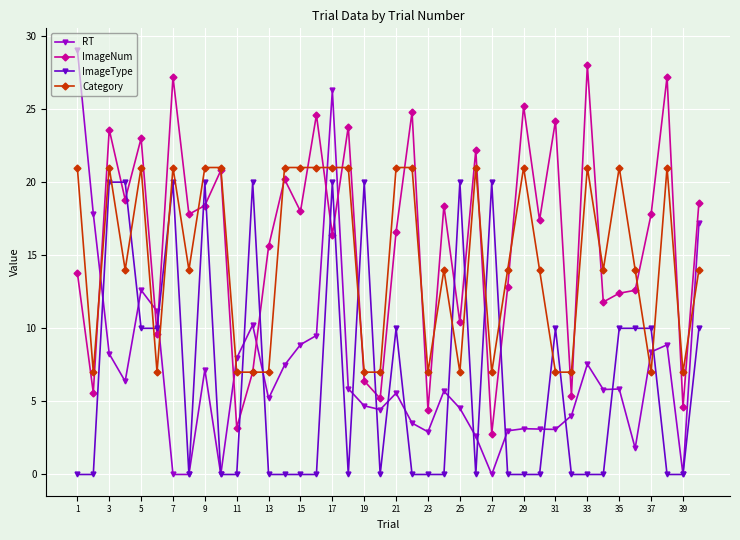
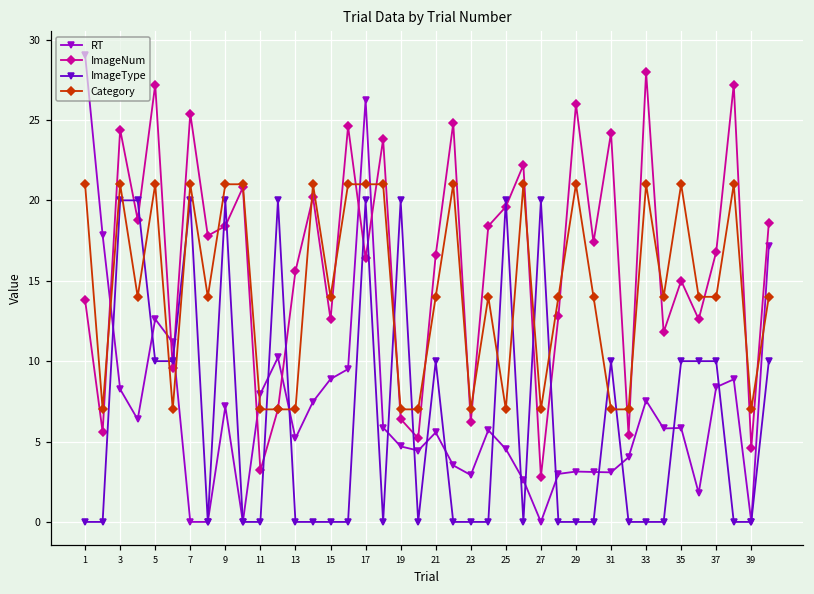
ImageNum, 3: 23.6 -> 24.4
ImageNum, 5: 23.0 -> 27.2
ImageNum, 7: 27.2 -> 25.4
ImageNum, 15: 18.0 -> 12.6
Category, 15: 21.0 -> 14.0
Category, 21: 21.0 -> 14.0
ImageNum, 23: 4.4 -> 6.2
ImageNum, 25: 10.4 -> 19.6
ImageNum, 29: 25.2 -> 26.0
ImageNum, 35: 12.4 -> 15.0
ImageNum, 37: 17.8 -> 16.8
Category, 37: 7.0 -> 14.0
